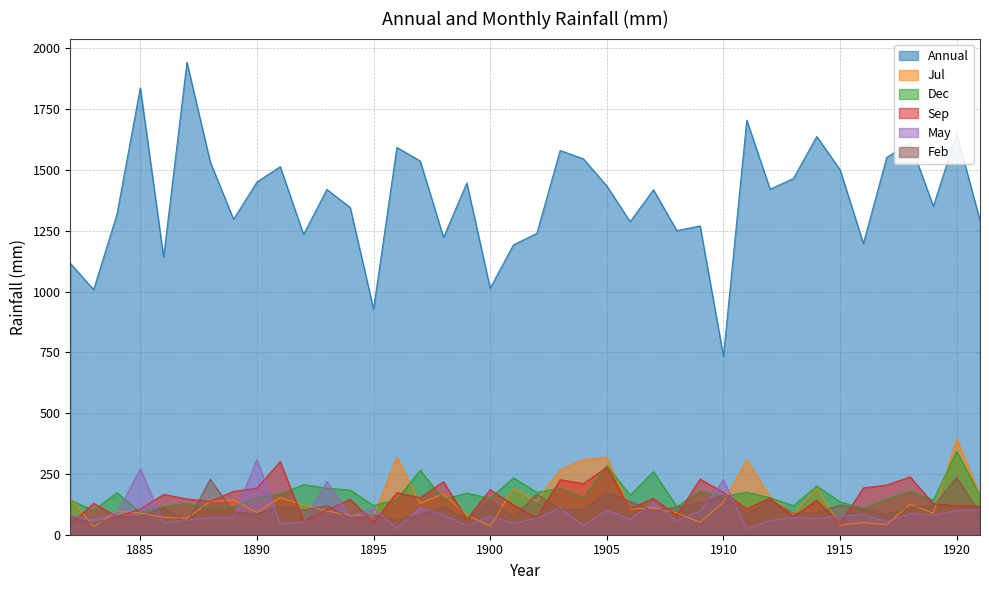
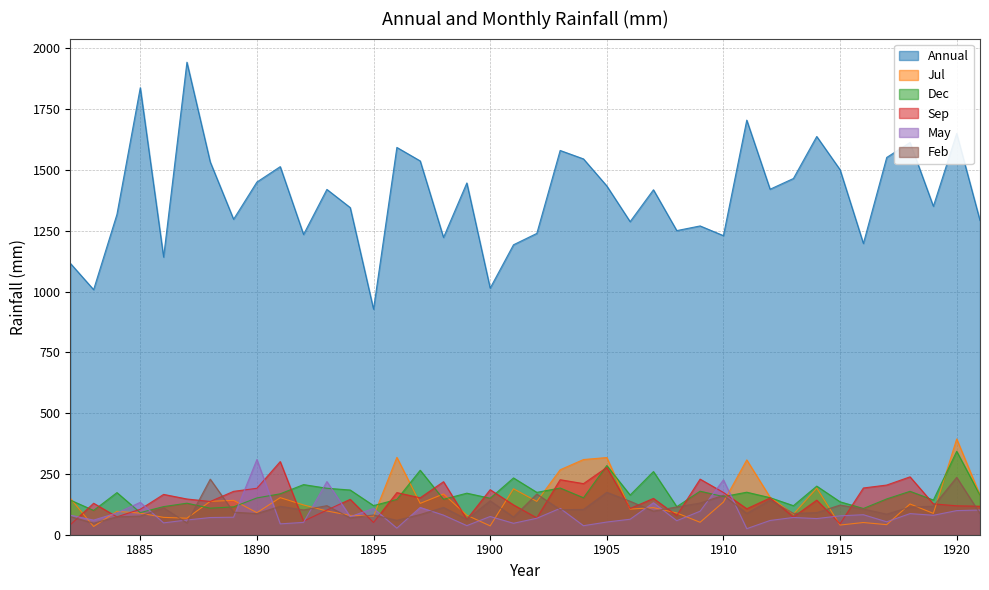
May, 1885: 270 -> 130
May, 1905: 100 -> 50
Annual, 1910: 730 -> 1230
